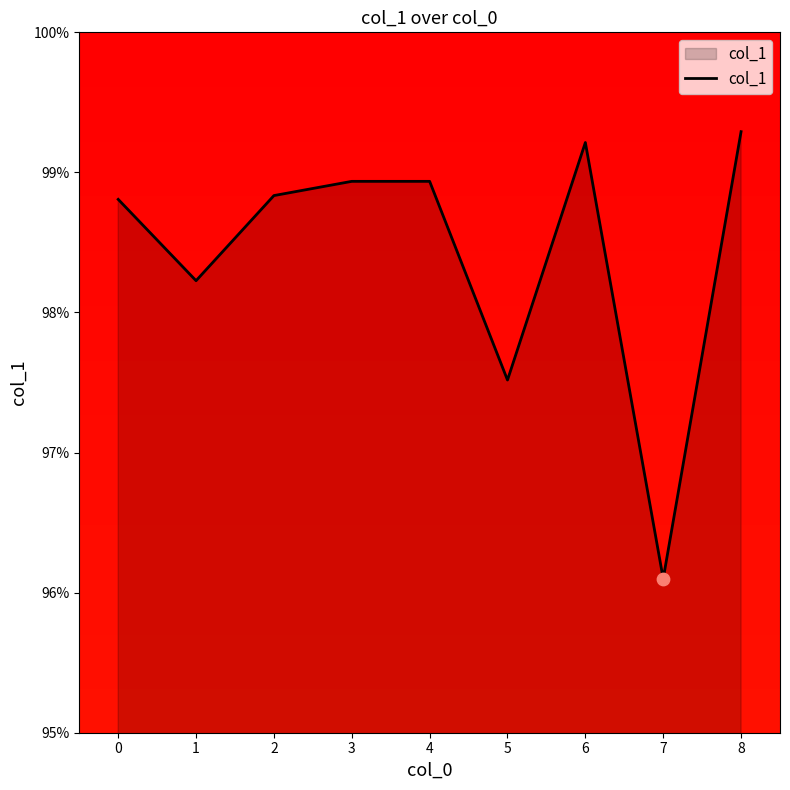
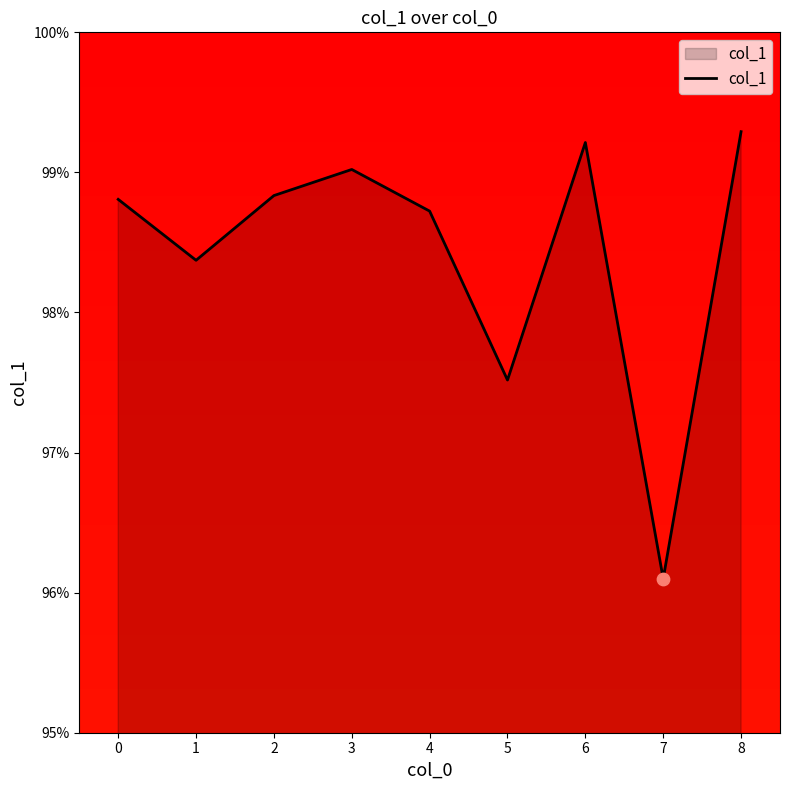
col_1, 1: 98.23% -> 98.37%
col_1, 3: 98.94% -> 99.02%
col_1, 4: 98.94% -> 98.72%
